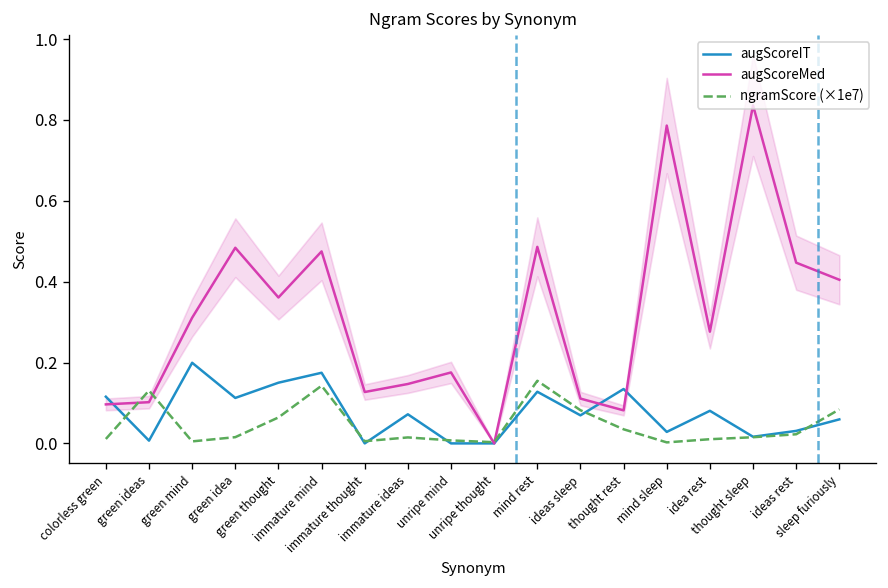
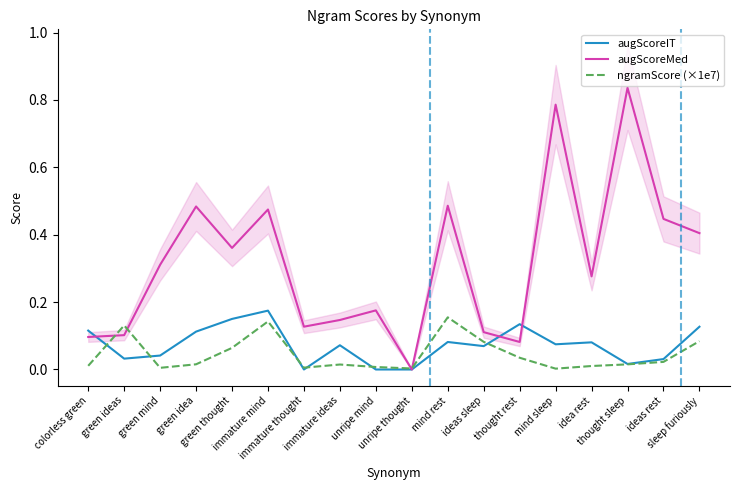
augScoreIT, green ideas: 0.01 -> 0.03
augScoreIT, green mind: 0.20 -> 0.04
augScoreIT, mind rest: 0.13 -> 0.08
augScoreIT, mind sleep: 0.03 -> 0.07
augScoreIT, sleep furiously: 0.06 -> 0.13
